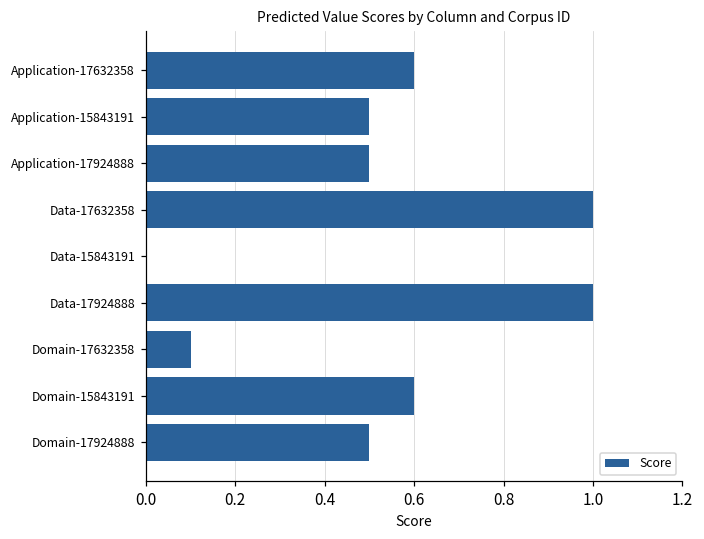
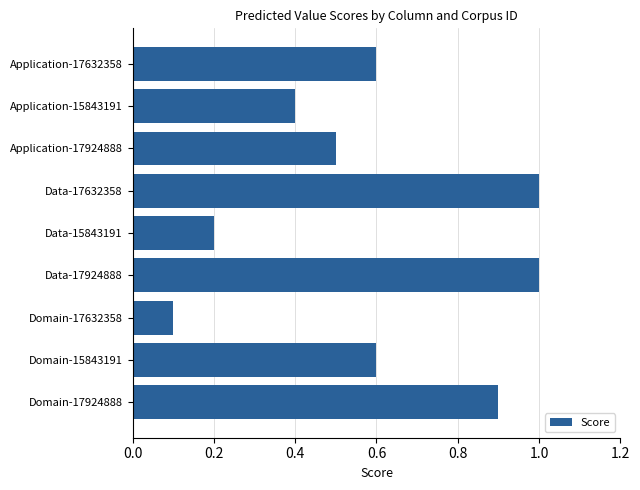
Application-15843191: 0.5 -> 0.4
Data-15843191: 0.0 -> 0.2
Domain-17924888: 0.5 -> 0.9
